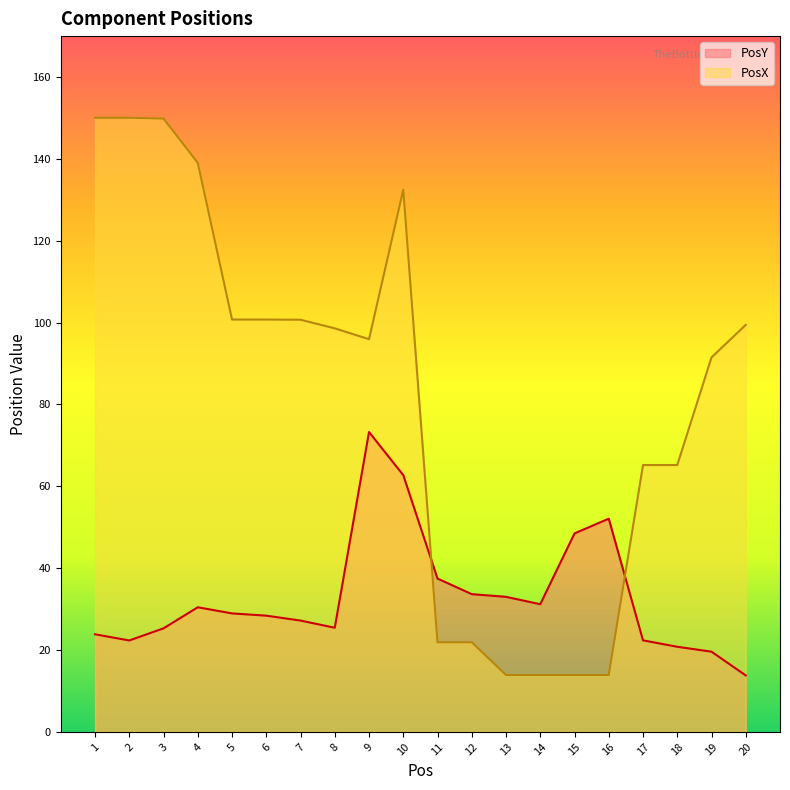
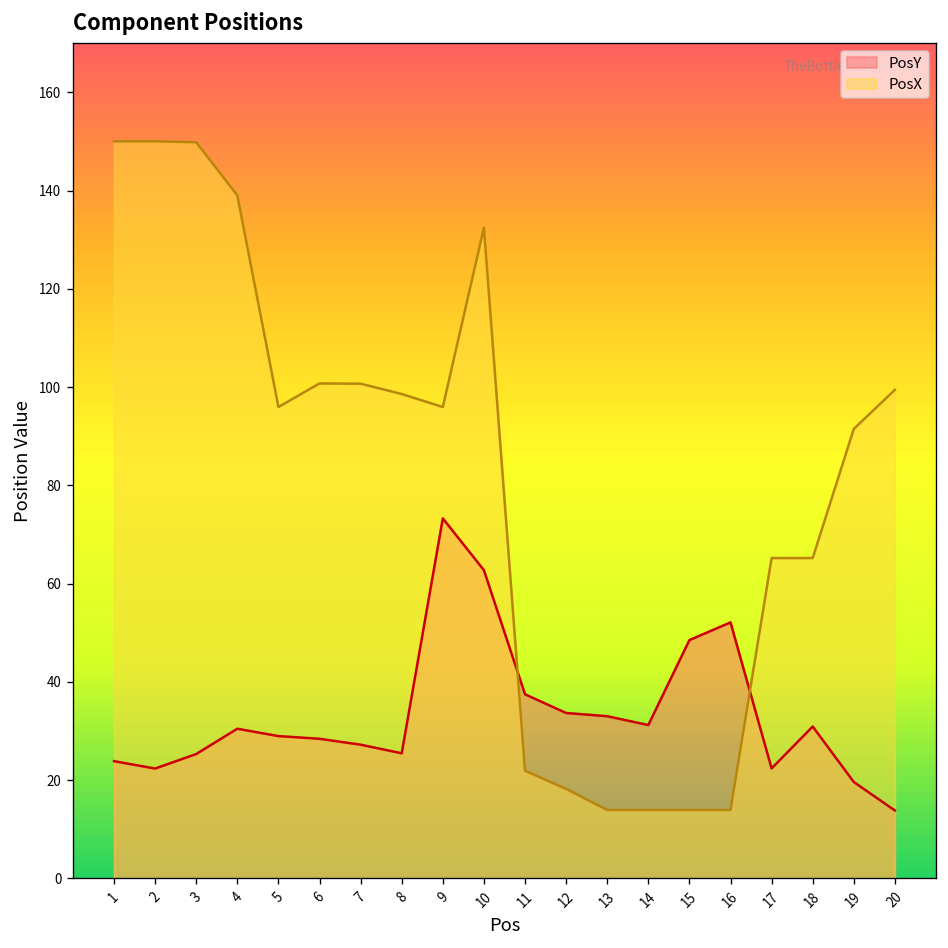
PosX, 5: 101 -> 96
PosX, 12: 22 -> 18
PosY, 18: 21 -> 31
